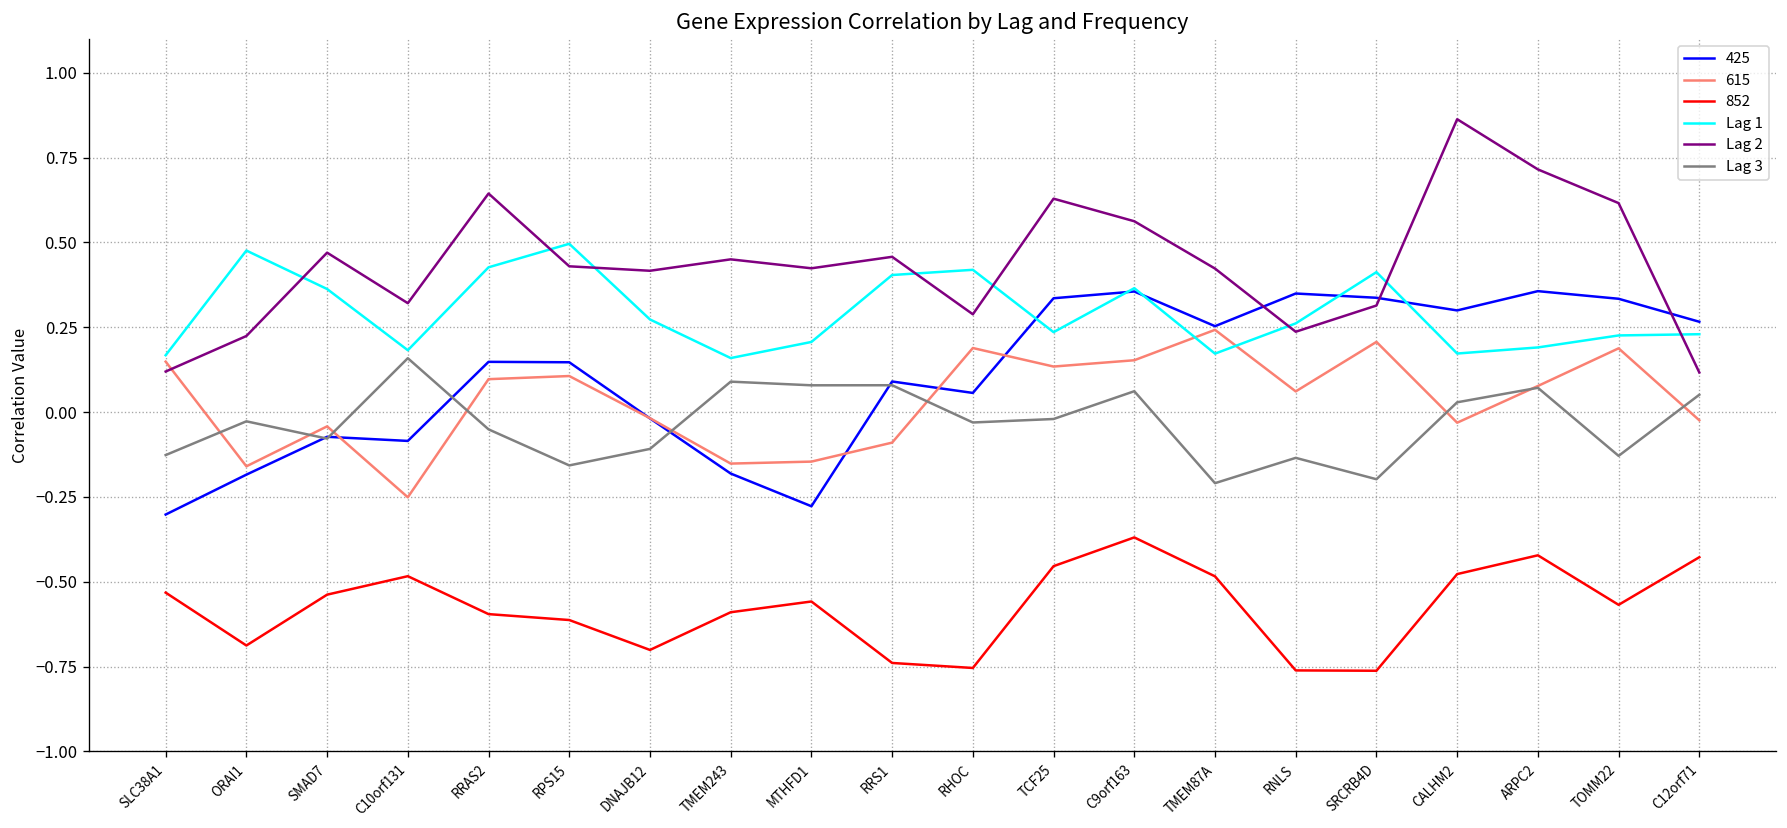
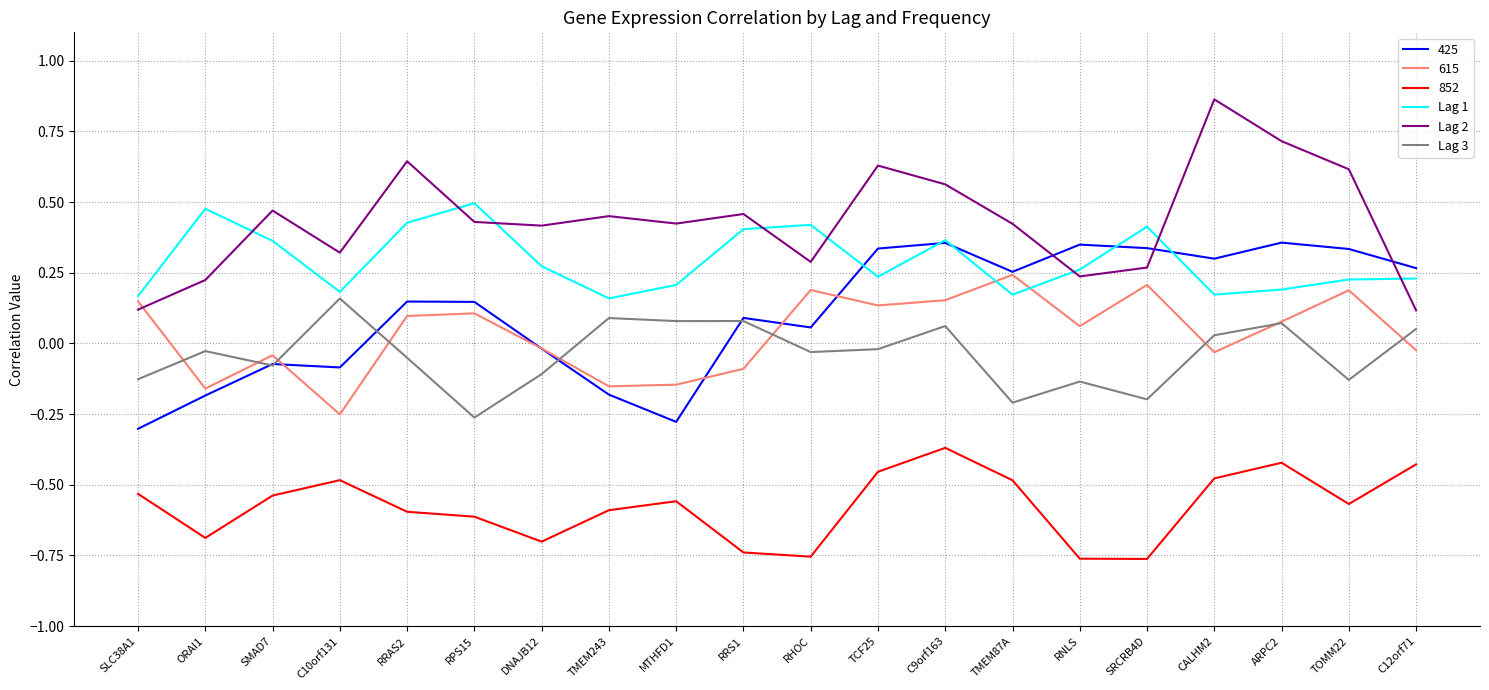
Lag 3, RPS15: -0.16 -> -0.26
Lag 2, SRCRB4D: 0.31 -> 0.27
